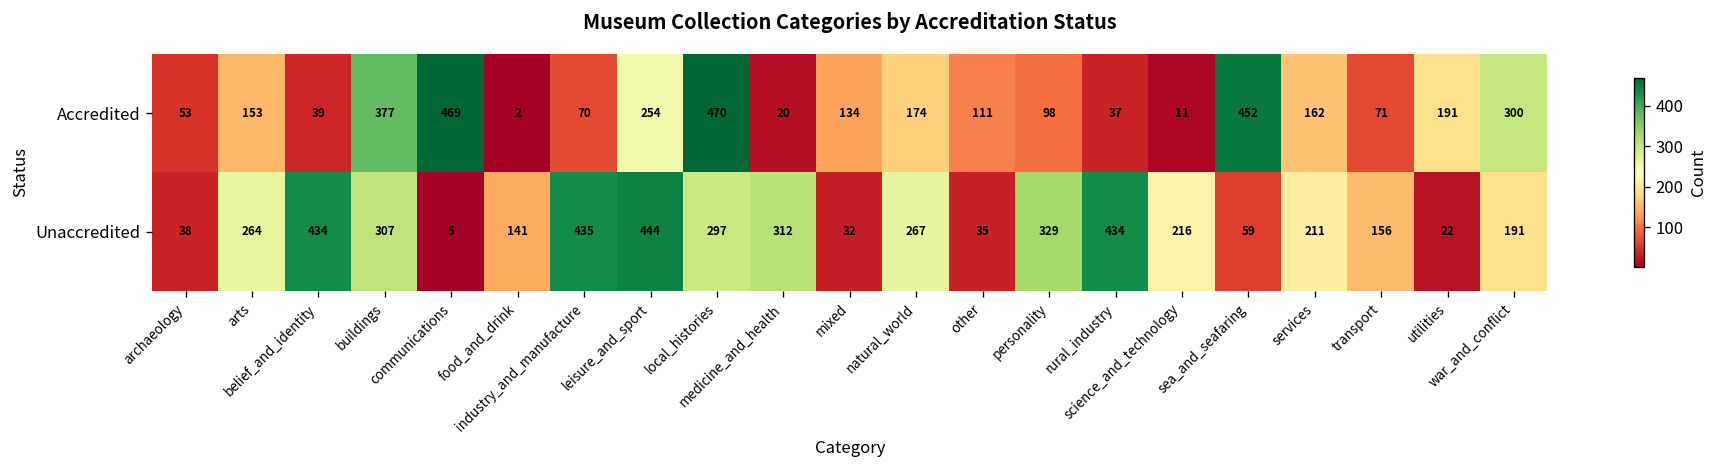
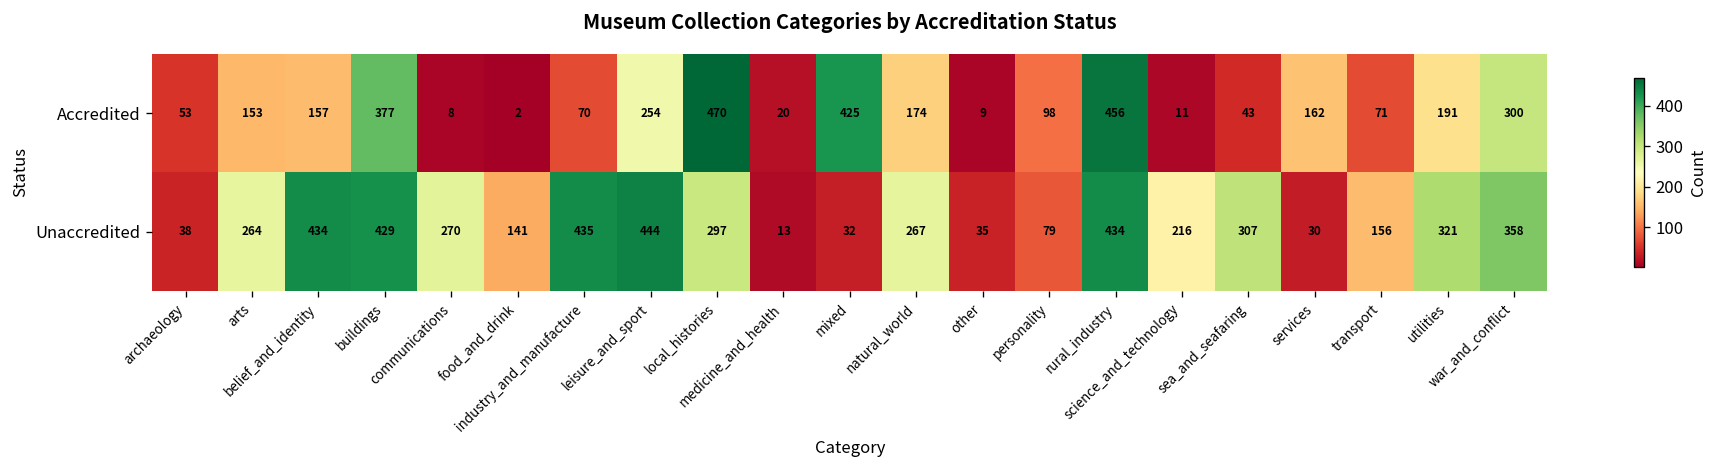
Accredited, belief_and_identity: 39 -> 157
Accredited, communications: 469 -> 8
Accredited, mixed: 134 -> 425
Accredited, other: 111 -> 9
Accredited, rural_industry: 37 -> 456
Accredited, sea_and_seafaring: 452 -> 43
Unaccredited, buildings: 307 -> 429
Unaccredited, communications: 5 -> 270
Unaccredited, medicine_and_health: 312 -> 13
Unaccredited, personality: 329 -> 79
Unaccredited, sea_and_seafaring: 59 -> 307
Unaccredited, services: 211 -> 30
Unaccredited, utilities: 22 -> 321
Unaccredited, war_and_conflict: 191 -> 358
